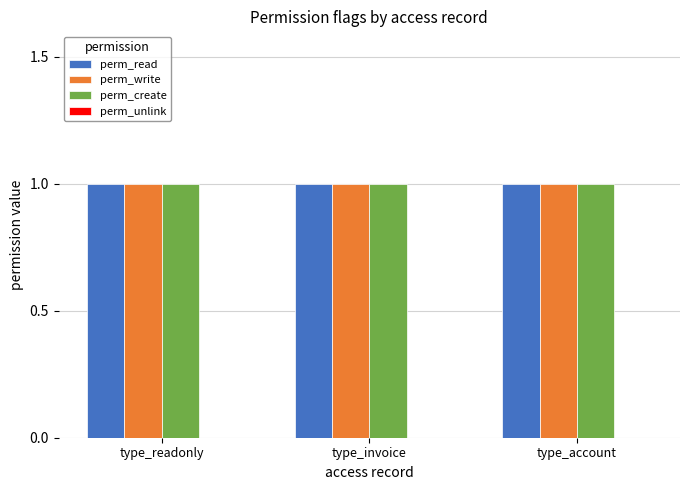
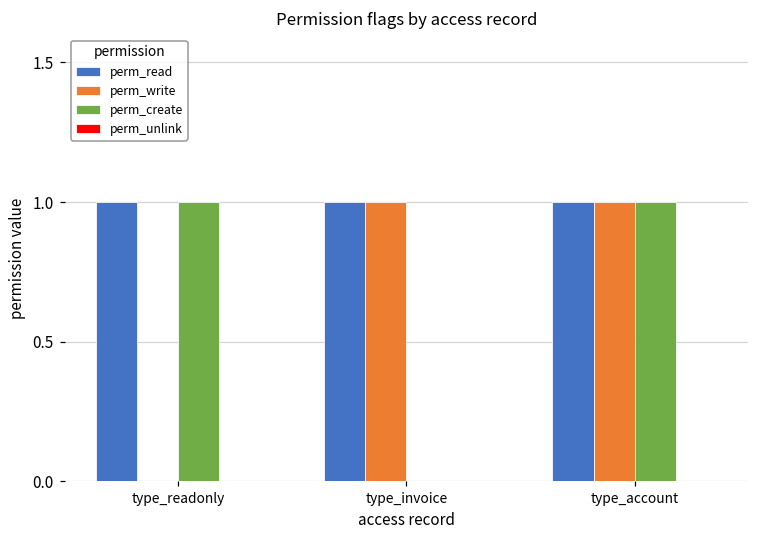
perm_write, type_readonly: 1 -> 0
perm_create, type_invoice: 1 -> 0
